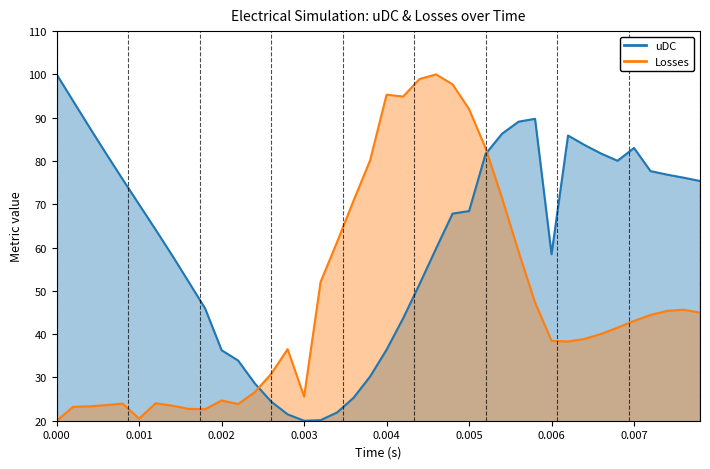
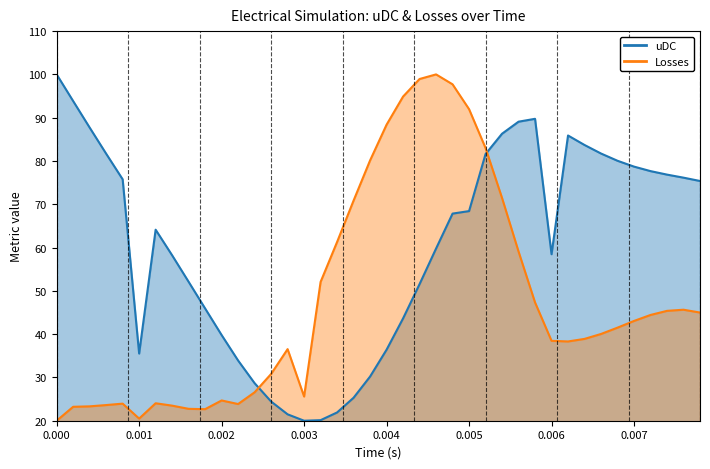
uDC, 0.001: 70 -> 36
uDC, 0.002: 36 -> 40
Losses, 0.004: 95 -> 88
uDC, 0.007: 83 -> 79
